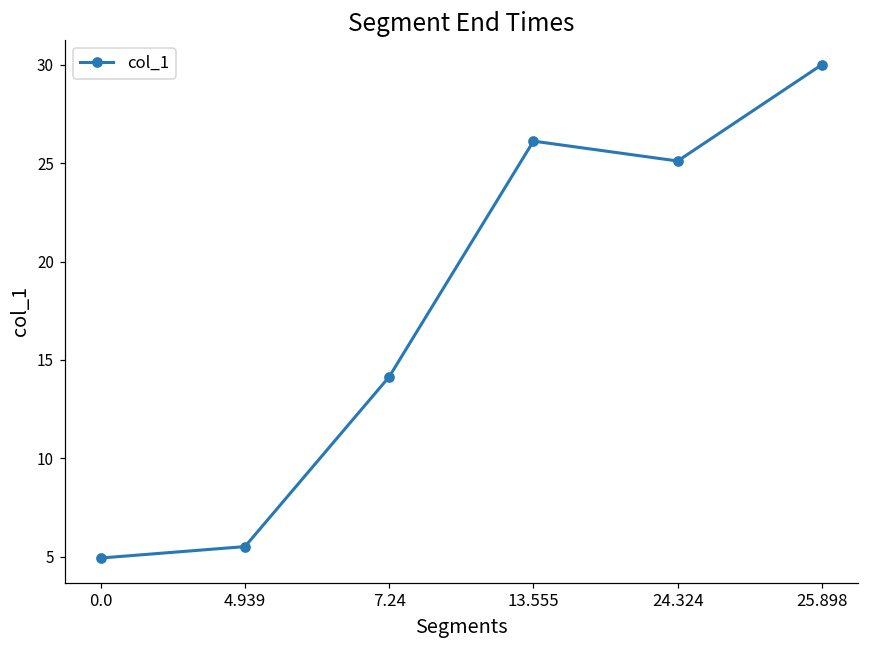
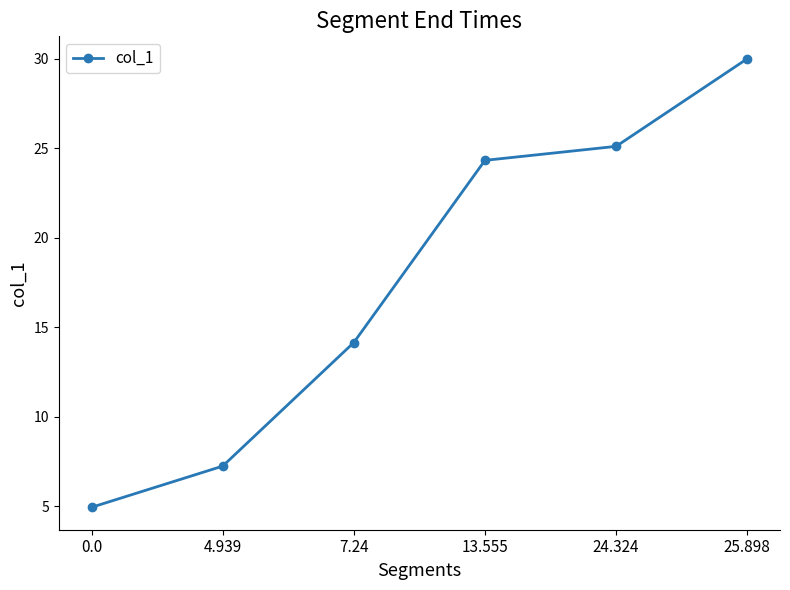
4.939: 5.5 -> 7.2
13.555: 26.1 -> 24.3
